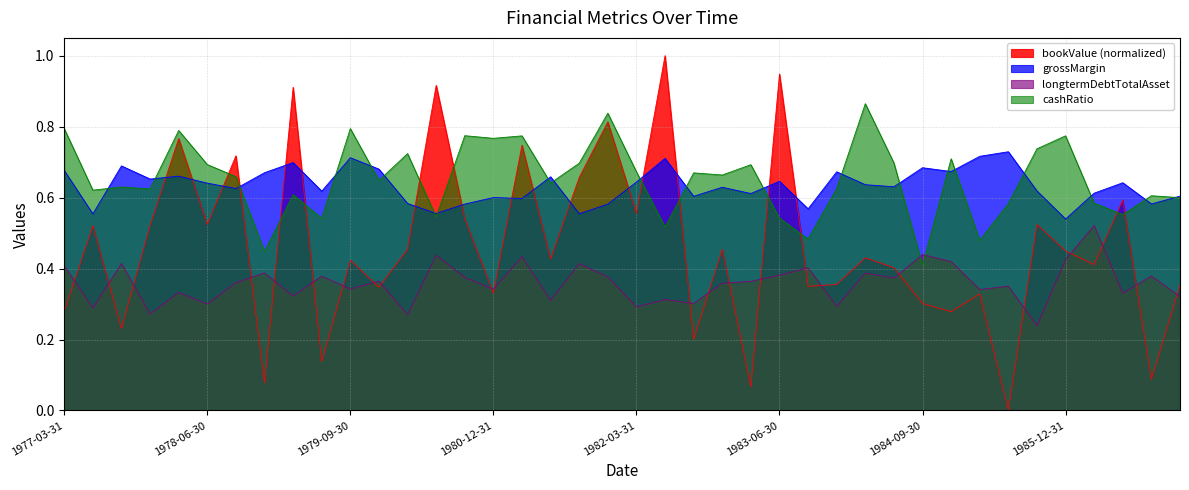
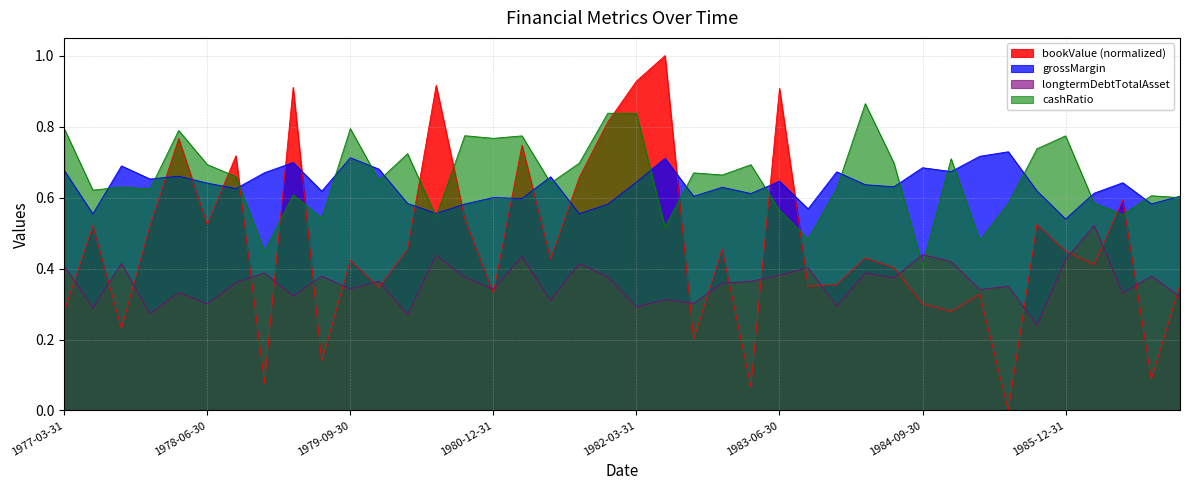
bookValue (normalized), 1982-03-31: 0.56 -> 0.93
cashRatio, 1982-03-31: 0.67 -> 0.84
bookValue (normalized), 1983-06-30: 0.95 -> 0.91
cashRatio, 1983-06-30: 0.54 -> 0.56
